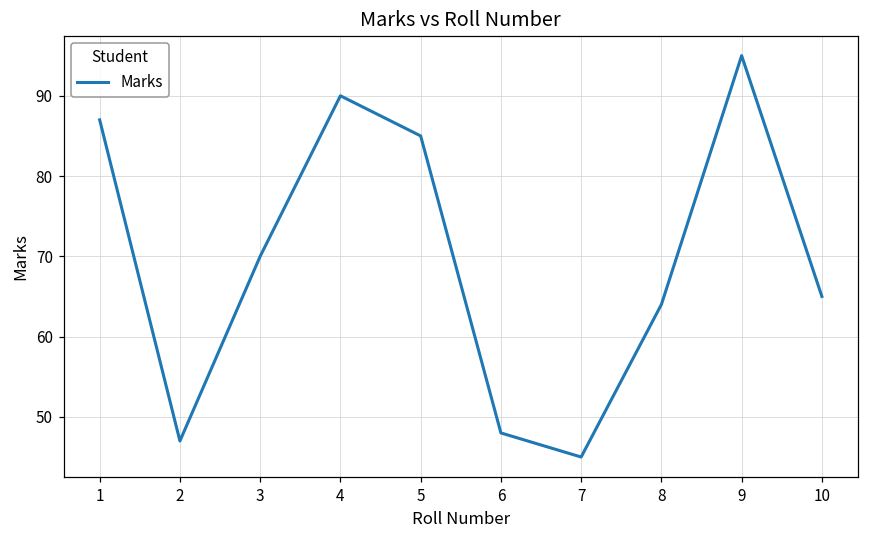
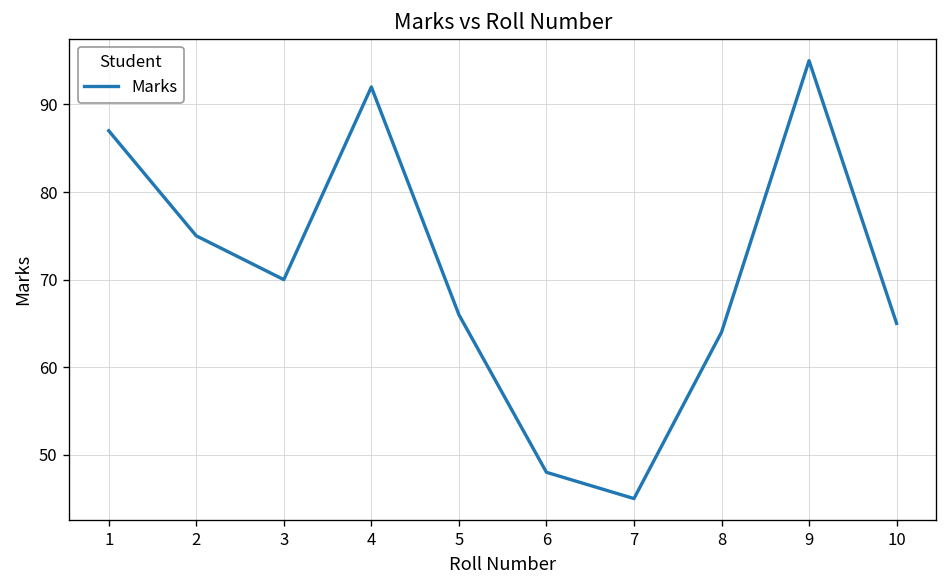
2: 47 -> 75
4: 90 -> 92
5: 85 -> 66
